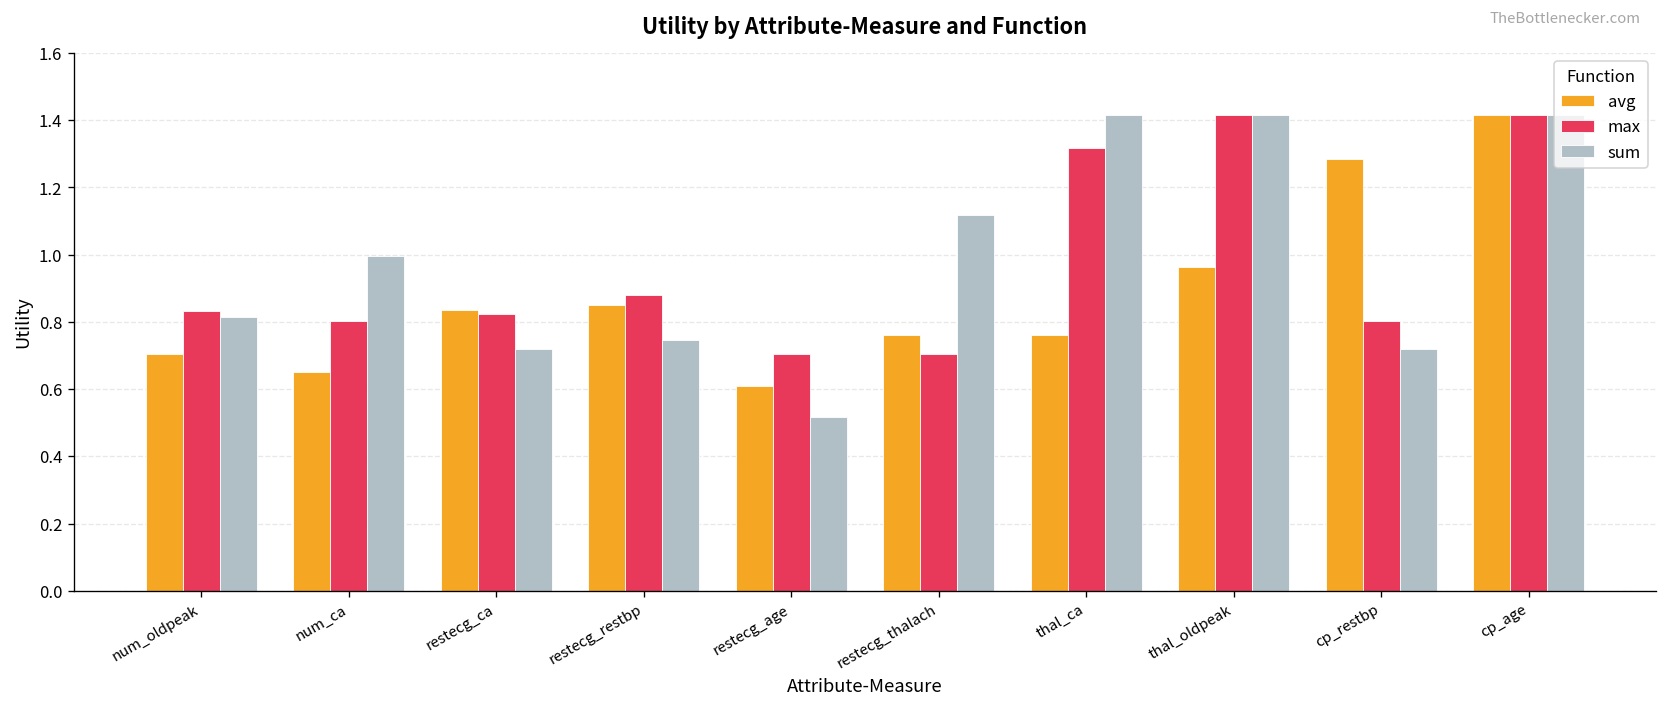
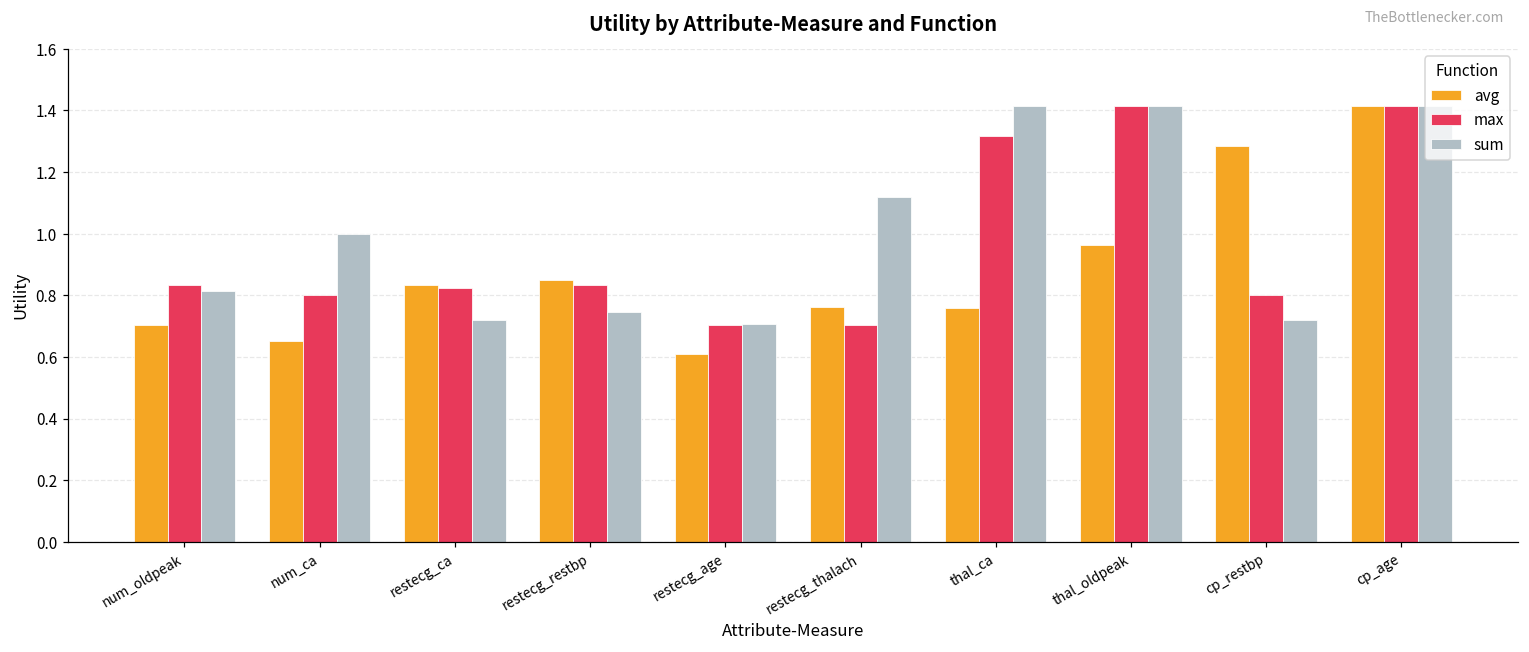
max, restecg_restbp: 0.88 -> 0.83
sum, restecg_age: 0.52 -> 0.71
